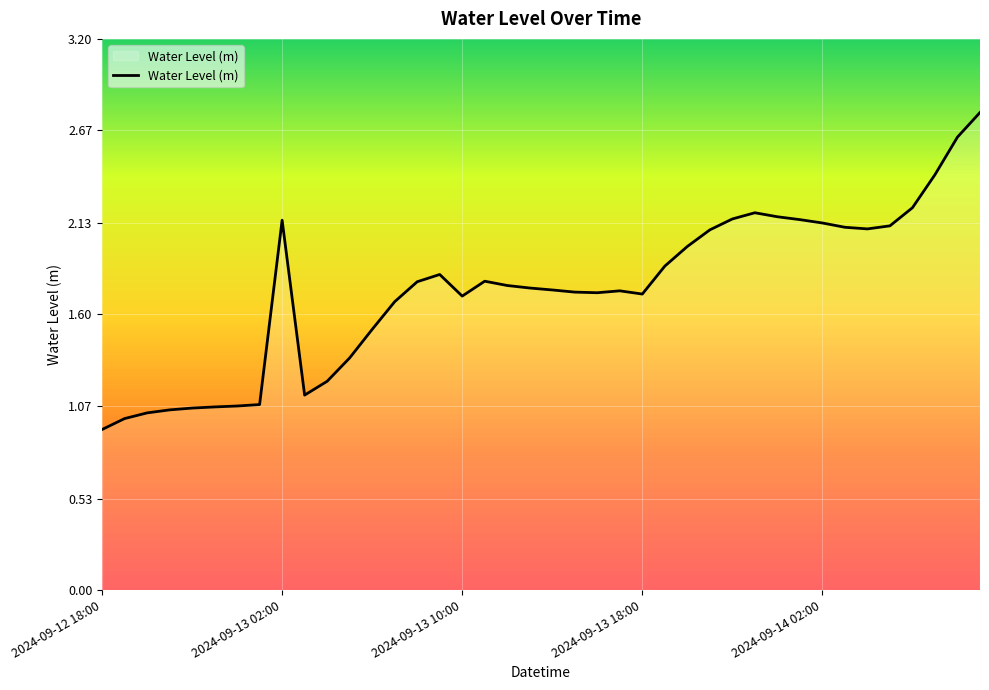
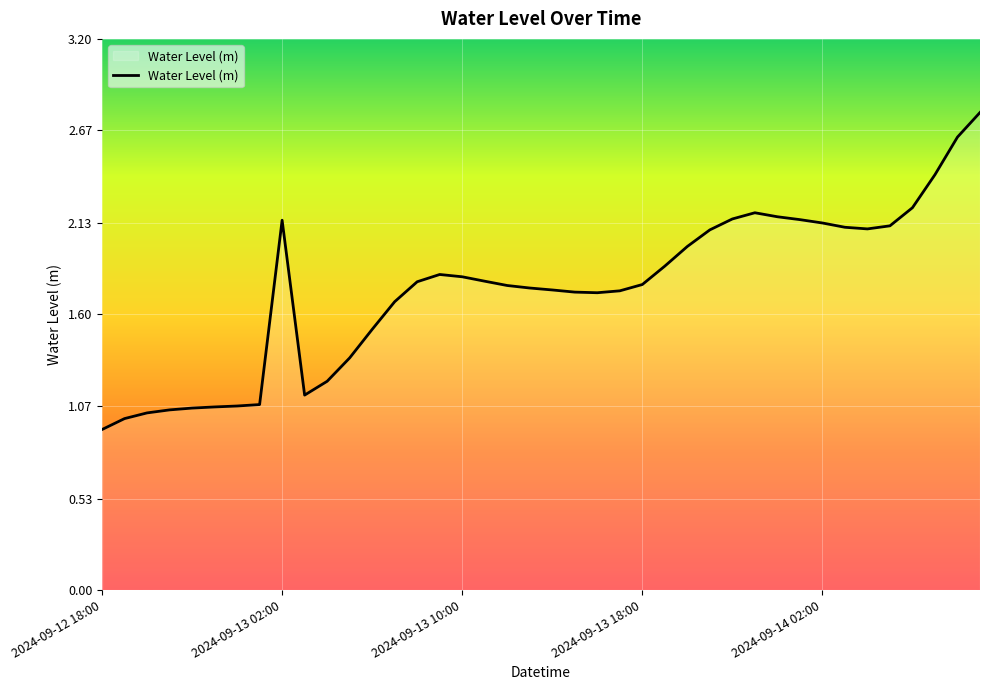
2024-09-13 10:00: 1.71 -> 1.82
2024-09-13 18:00: 1.72 -> 1.77
